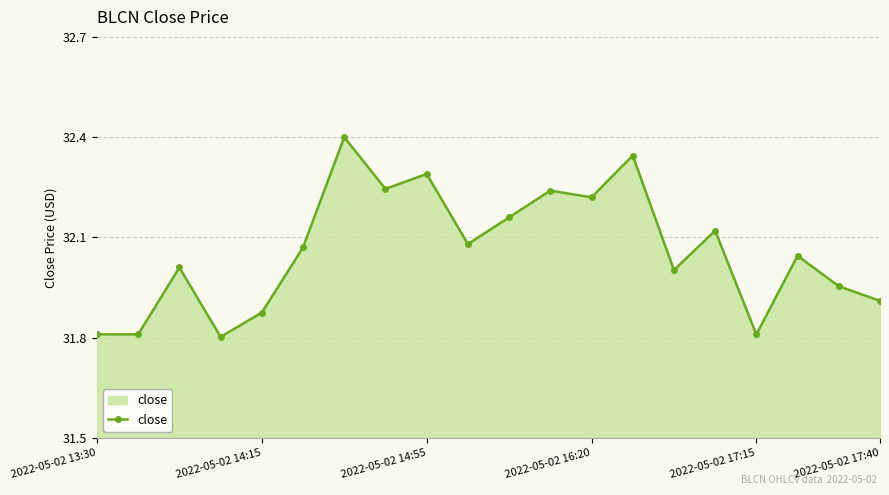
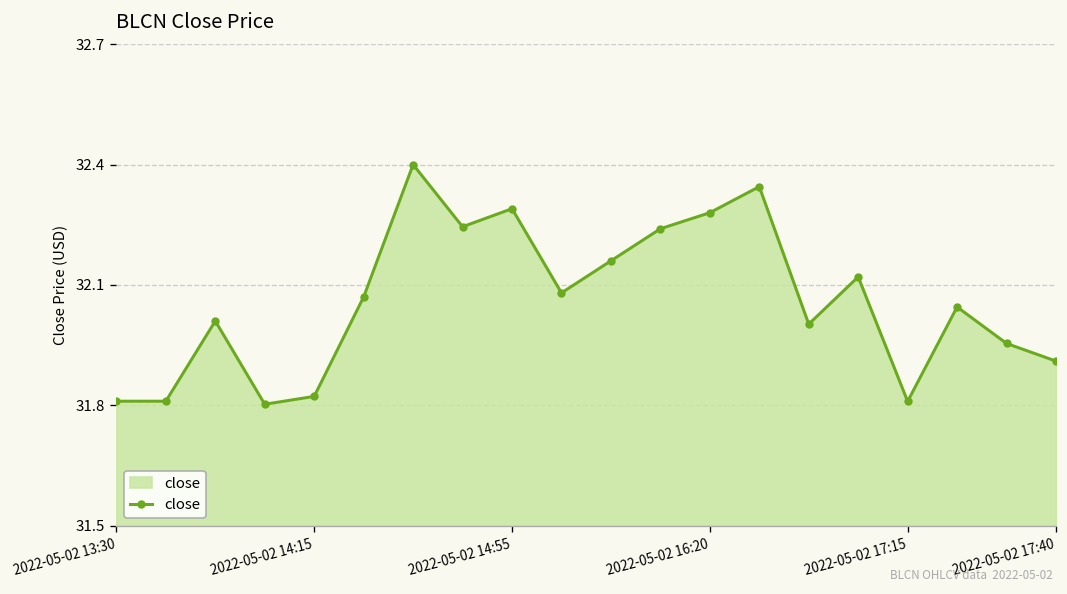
2022-05-02 14:15: 31.88 -> 31.82
2022-05-02 16:20: 32.22 -> 32.28
